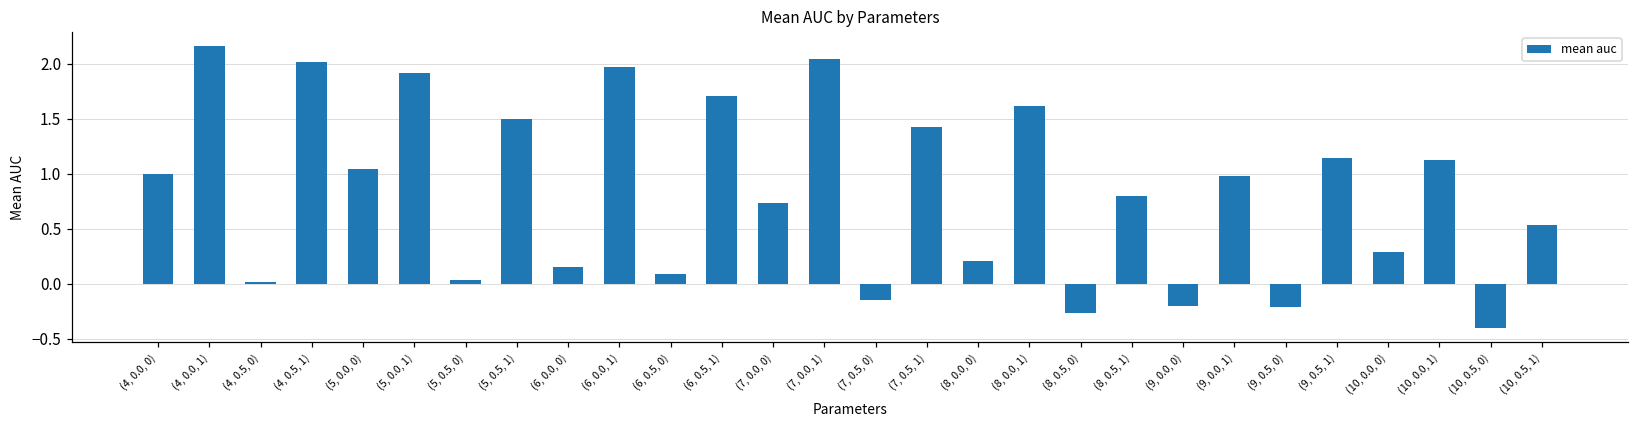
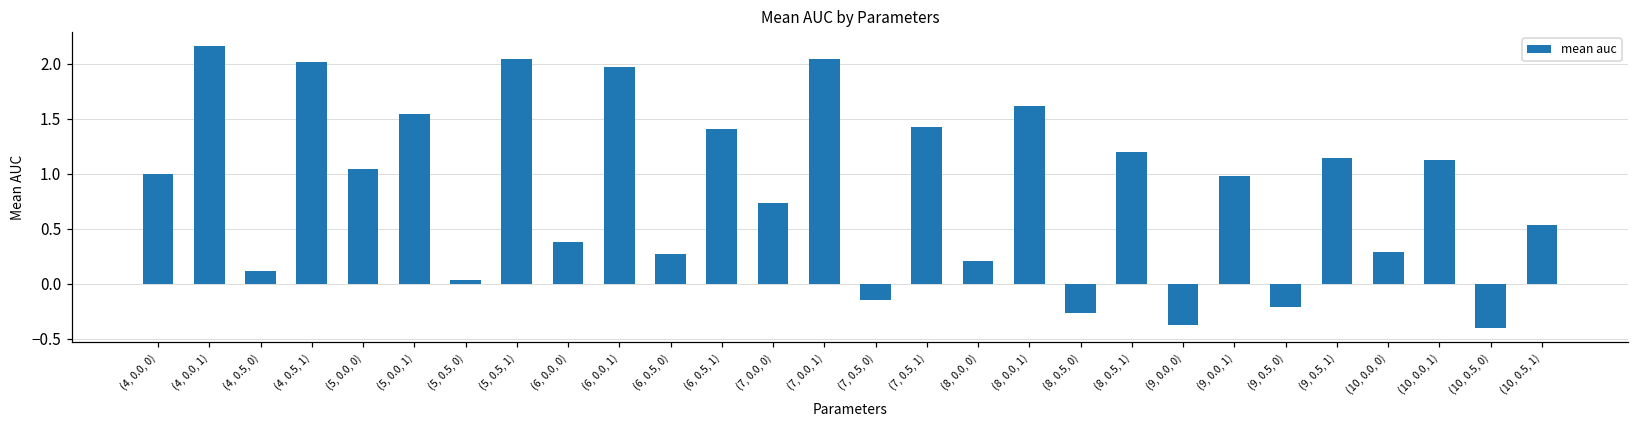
(4, 0.5, 0): 0.0 -> 0.1
(5, 0.0, 1): 1.9 -> 1.5
(5, 0.5, 1): 1.5 -> 2.0
(6, 0.0, 0): 0.1 -> 0.4
(6, 0.5, 0): 0.1 -> 0.3
(6, 0.5, 1): 1.7 -> 1.4
(8, 0.5, 1): 0.8 -> 1.2
(9, 0.0, 0): -0.2 -> -0.4
